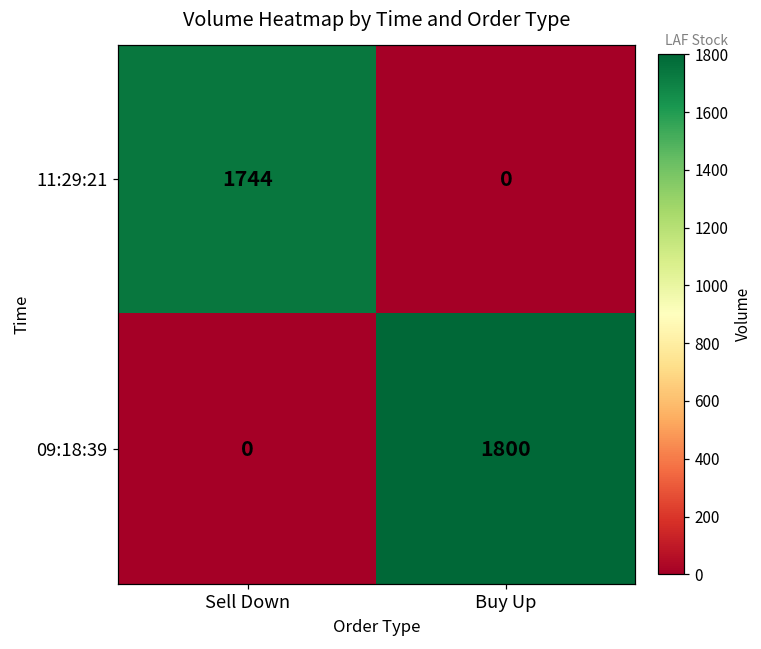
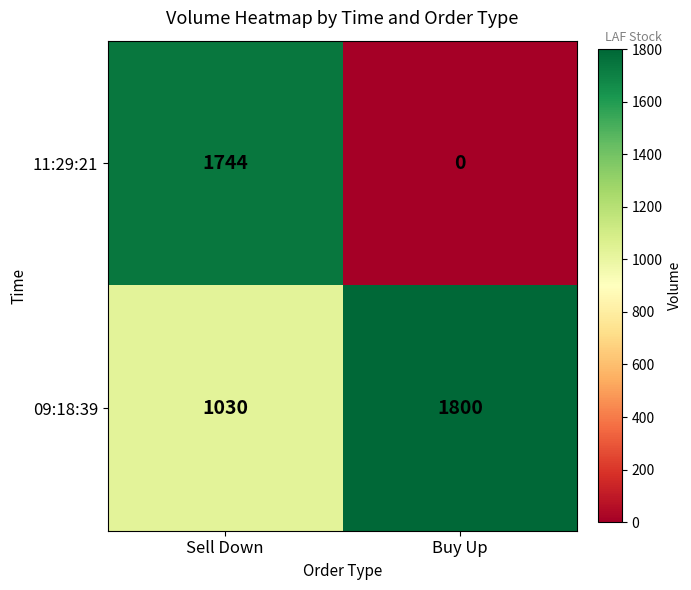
09:18:39, Sell Down: 0 -> 1030
